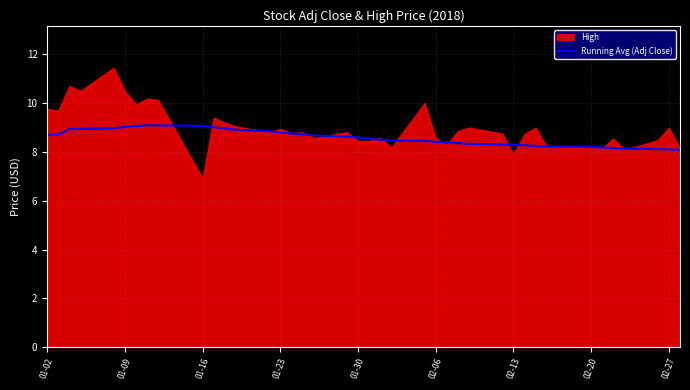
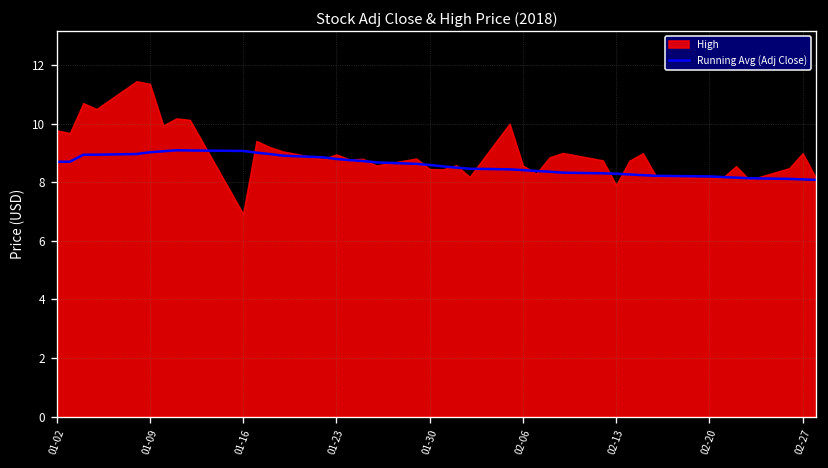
High, 01-09: 10.5 -> 11.4
